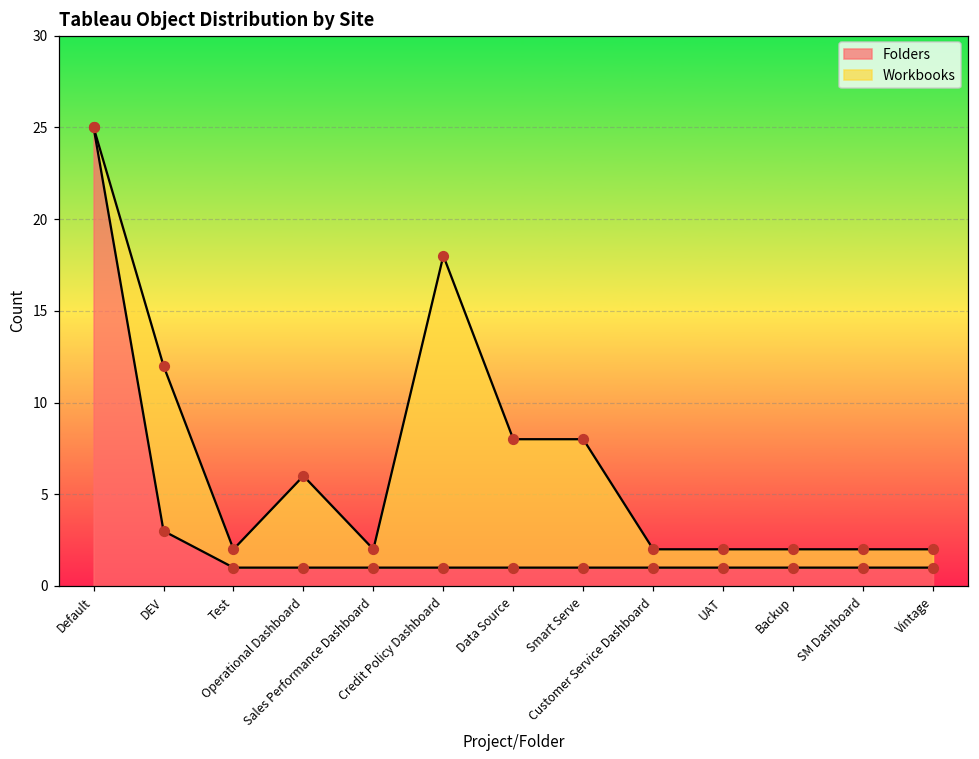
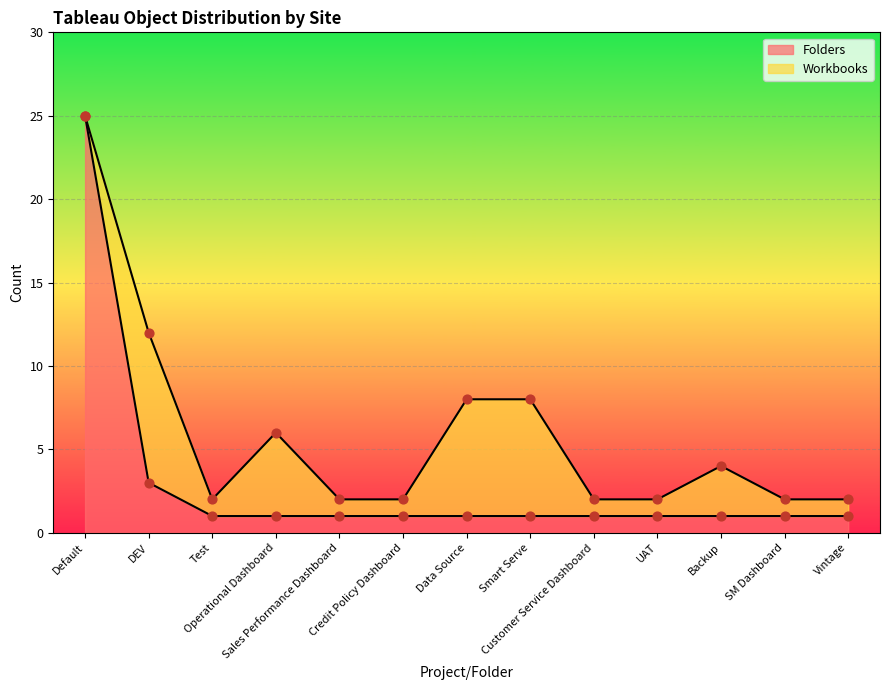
Workbooks, Credit Policy Dashboard: 17 -> 1
Workbooks, Backup: 1 -> 3
